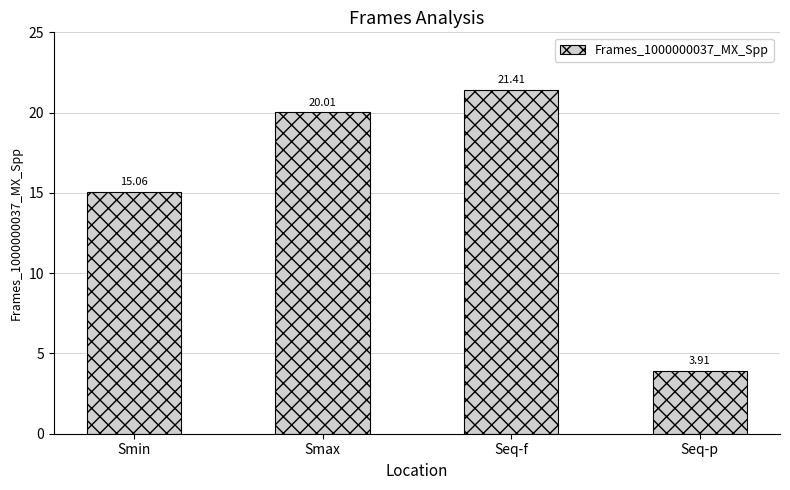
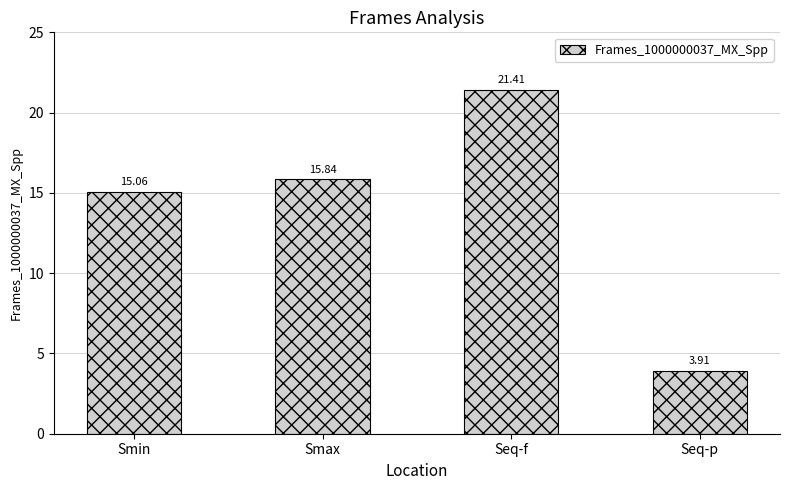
Smax: 20.01 -> 15.84
